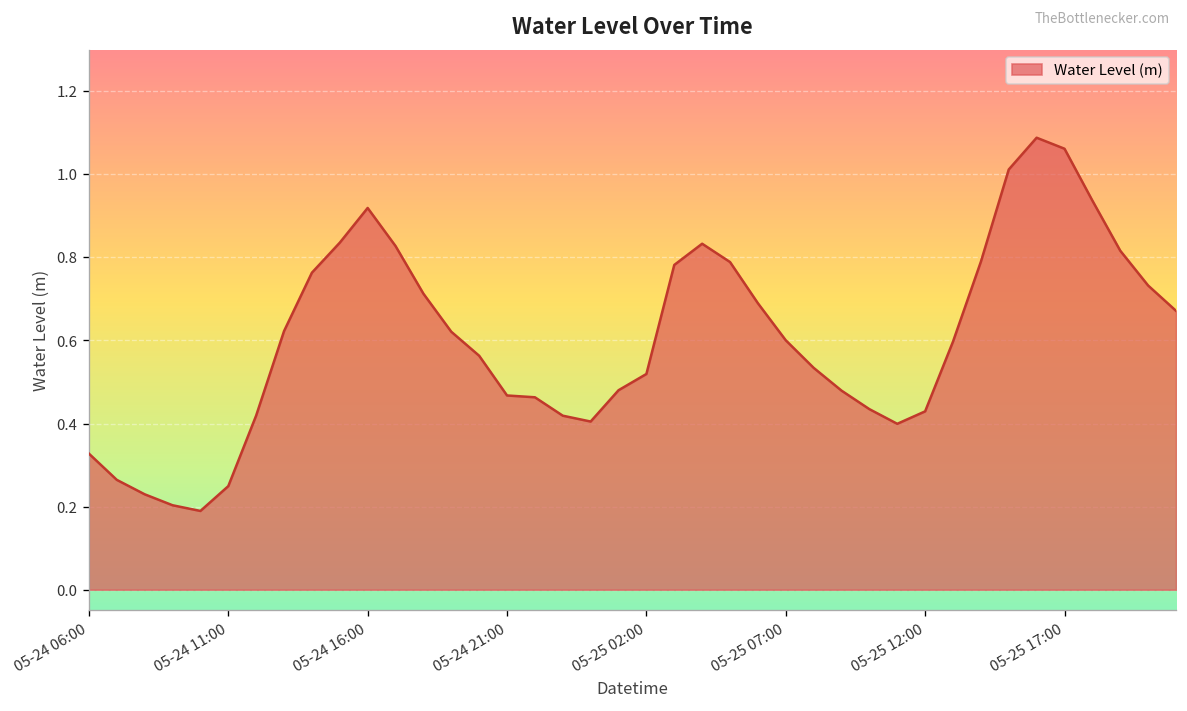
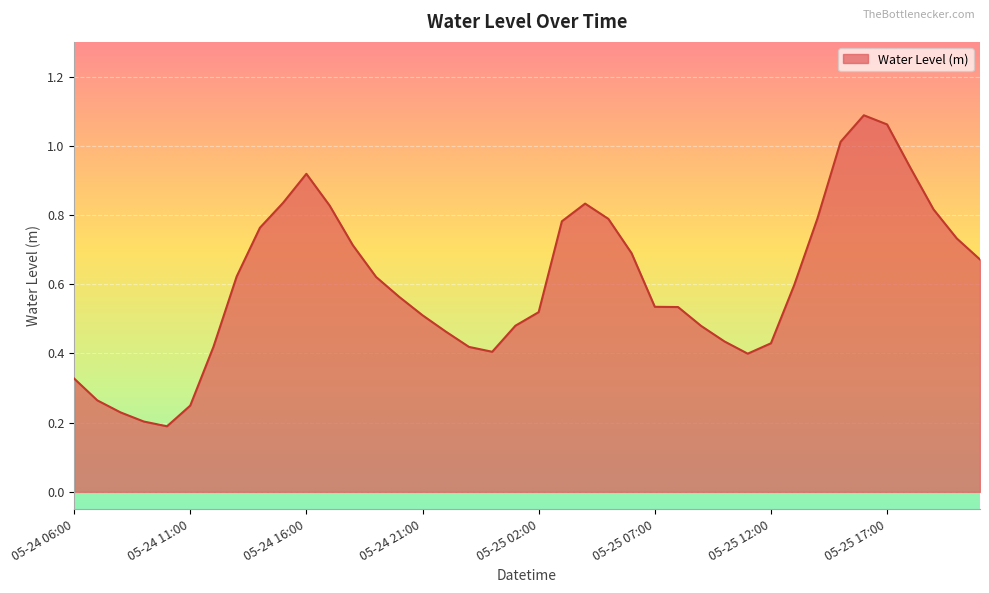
05-24 21:00: 0.47 -> 0.51
05-25 07:00: 0.60 -> 0.53
